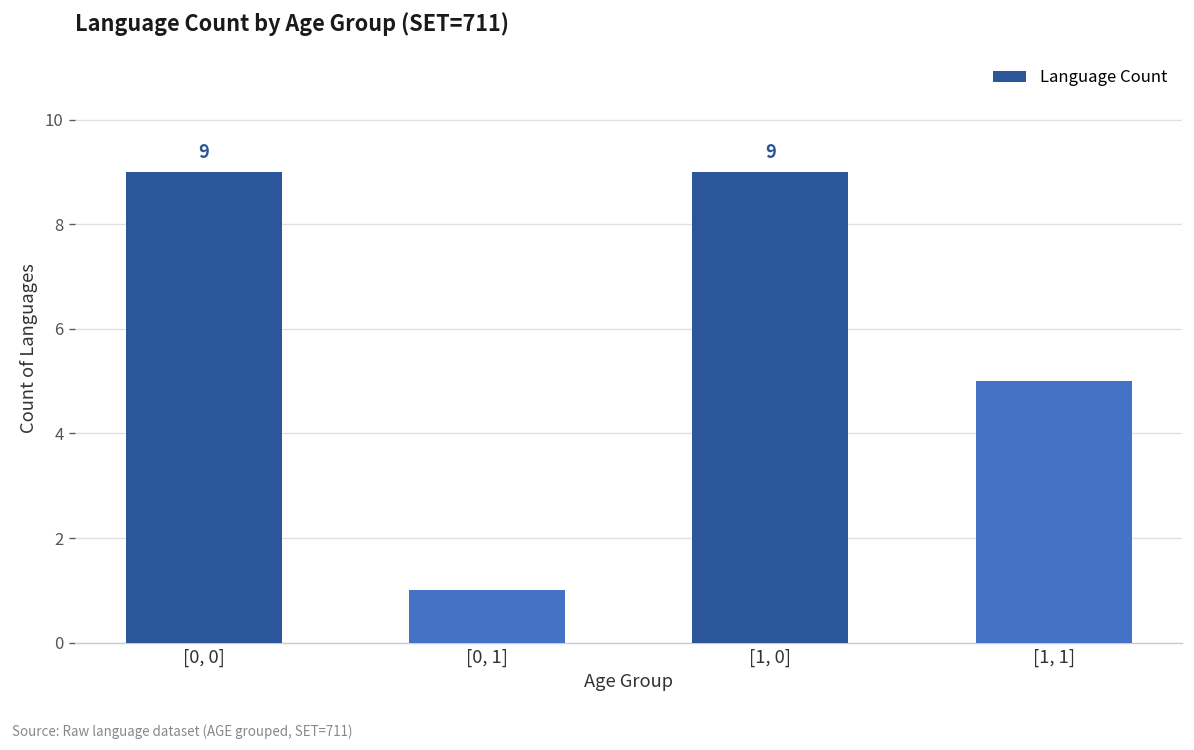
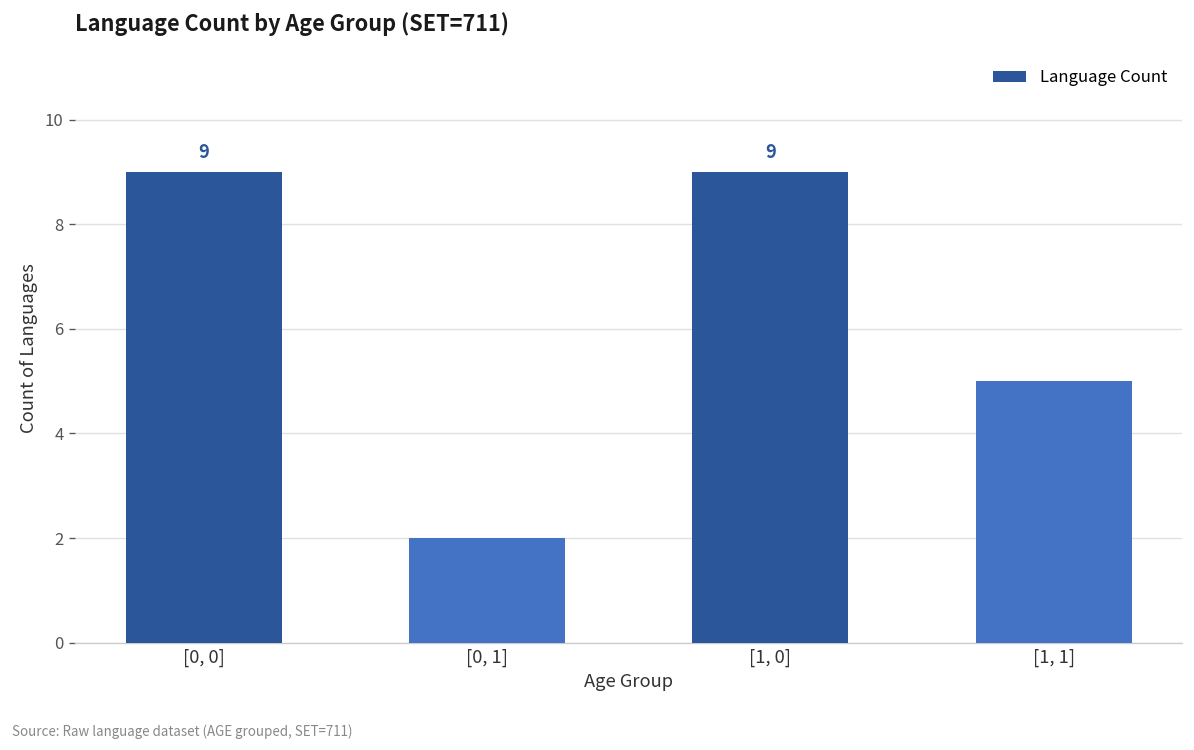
[0, 1]: 1 -> 2
